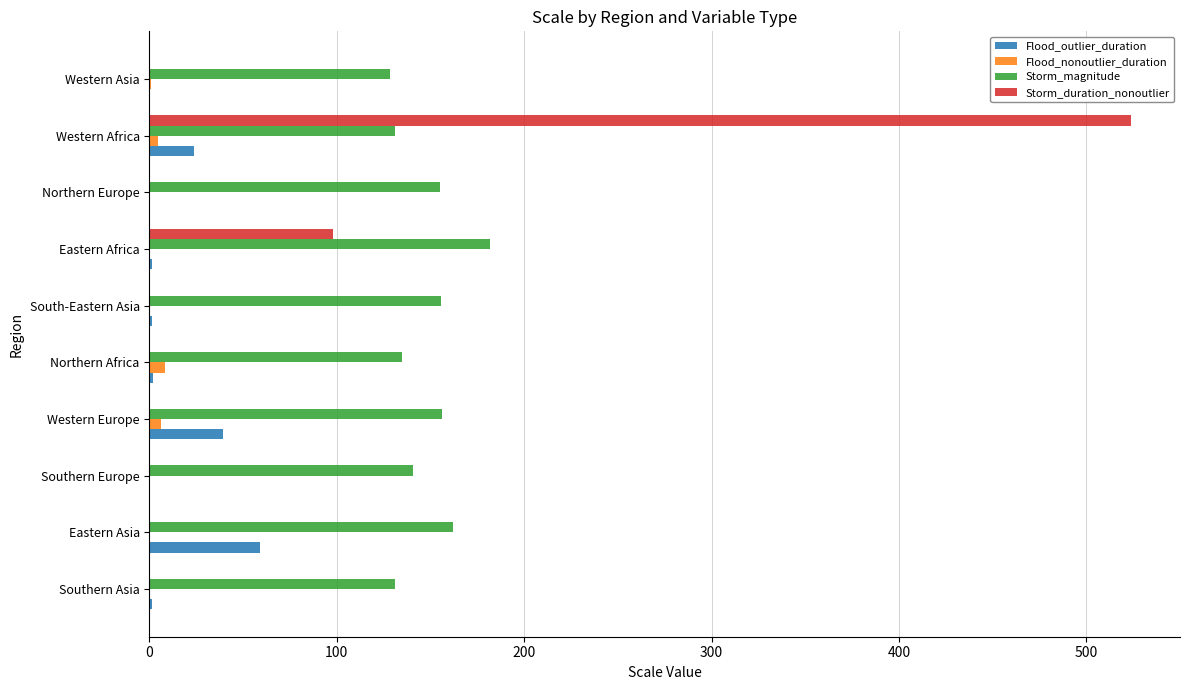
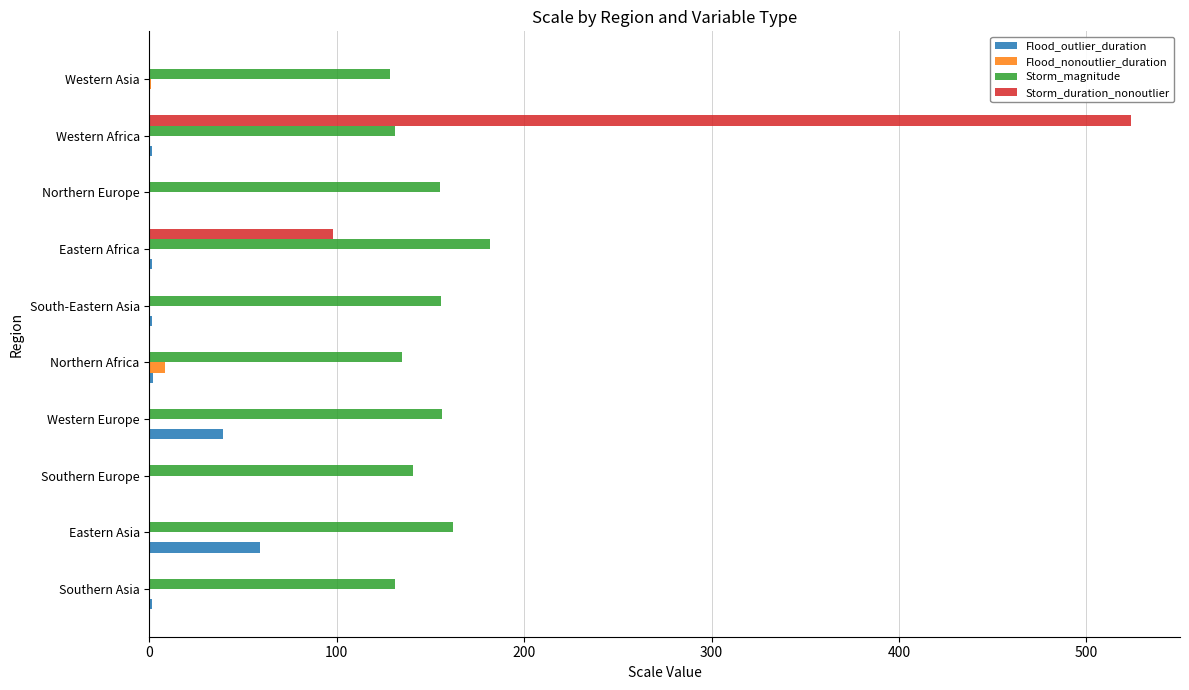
Flood_nonoutlier_duration, Western Africa: 5 -> 0
Flood_outlier_duration, Western Africa: 24 -> 1
Flood_nonoutlier_duration, Western Europe: 6 -> 0
